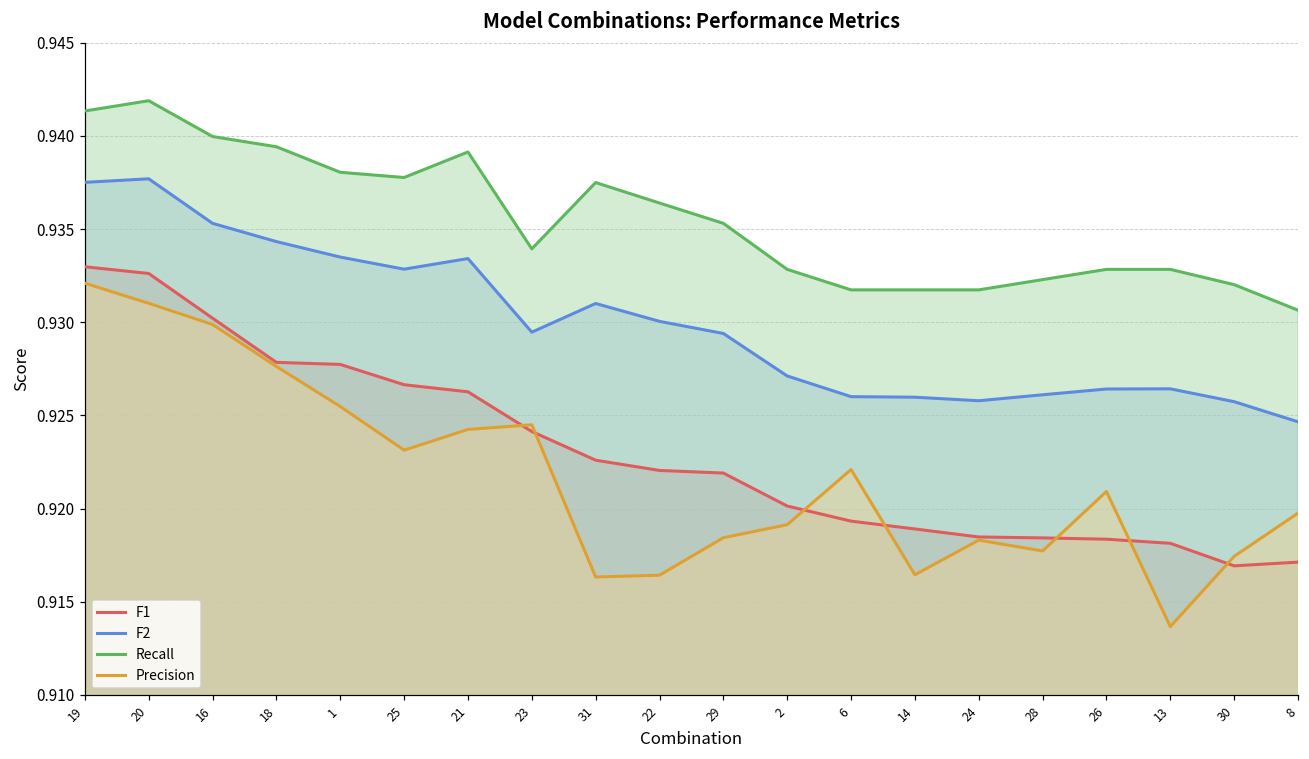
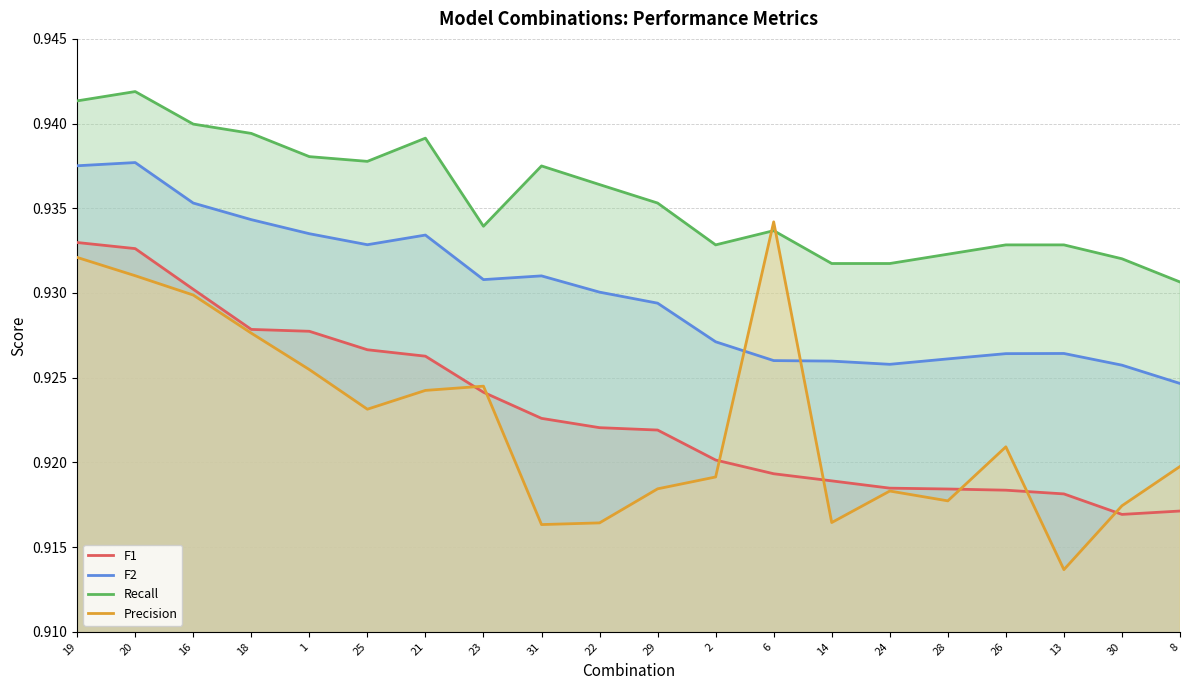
F2, 23: 0.9295 -> 0.9308
Recall, 6: 0.9317 -> 0.9337
Precision, 6: 0.9221 -> 0.9342
